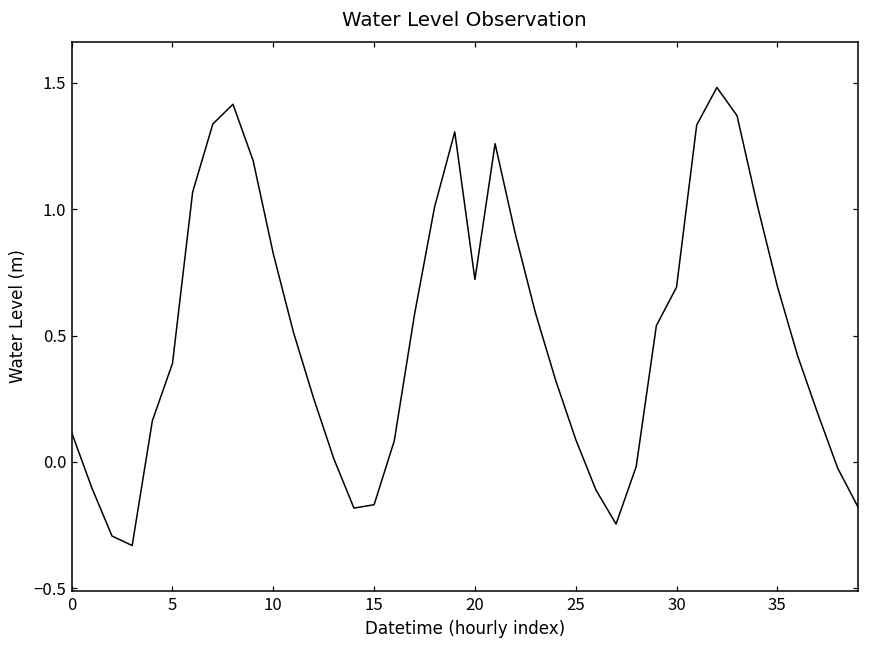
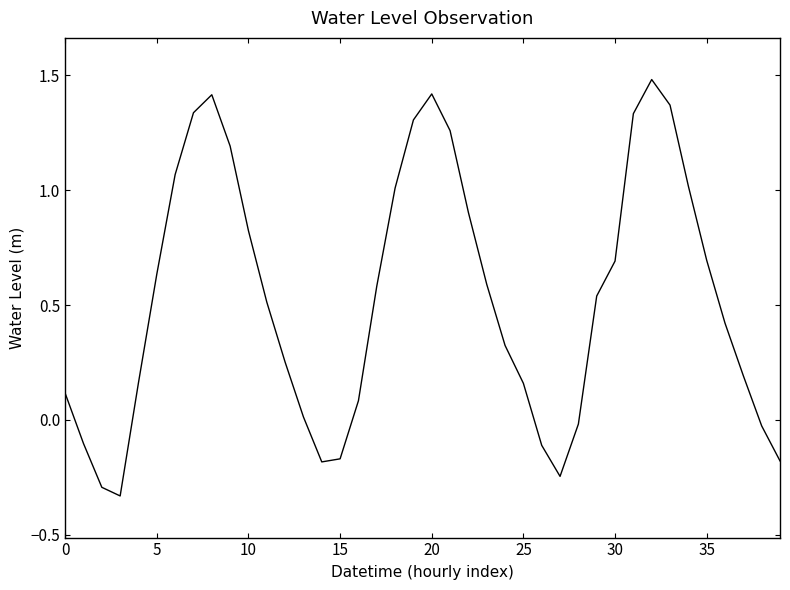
5: 0.39 -> 0.63
20: 0.72 -> 1.42
25: 0.09 -> 0.16
